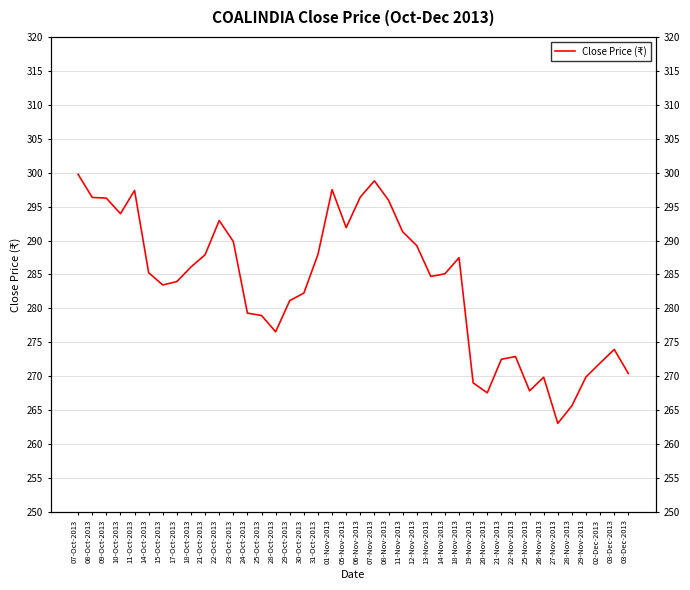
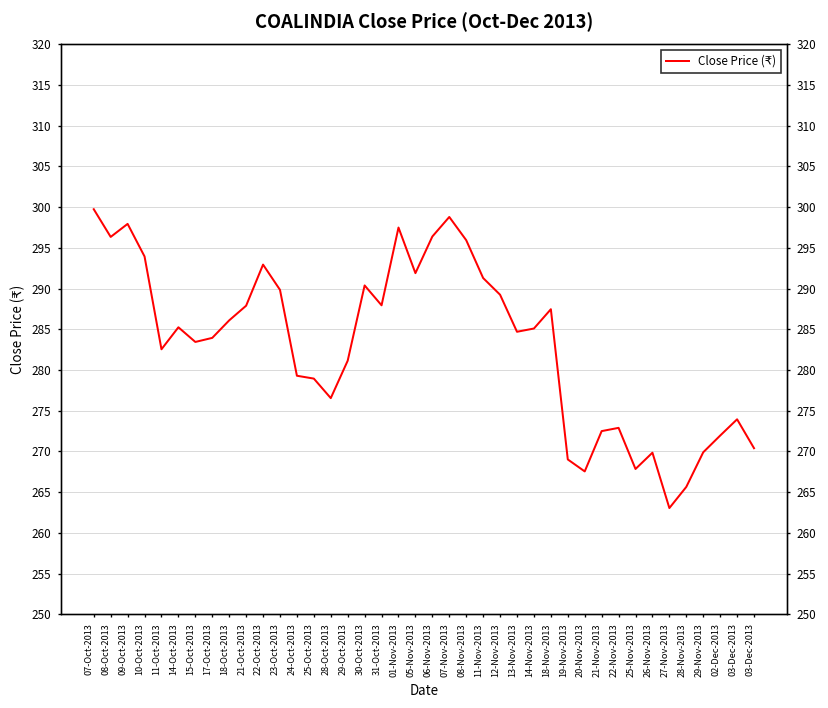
09-Oct-2013: 296 -> 298
11-Oct-2013: 297 -> 283
30-Oct-2013: 282 -> 290
